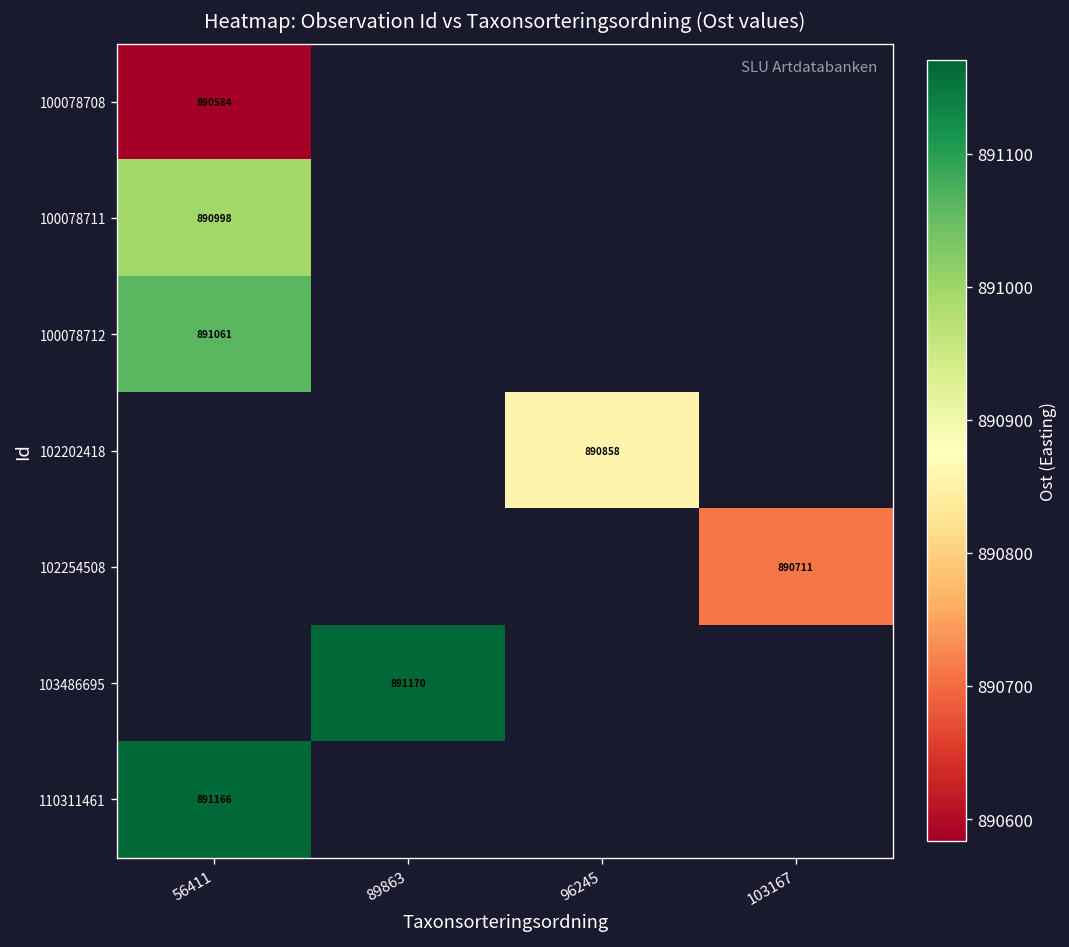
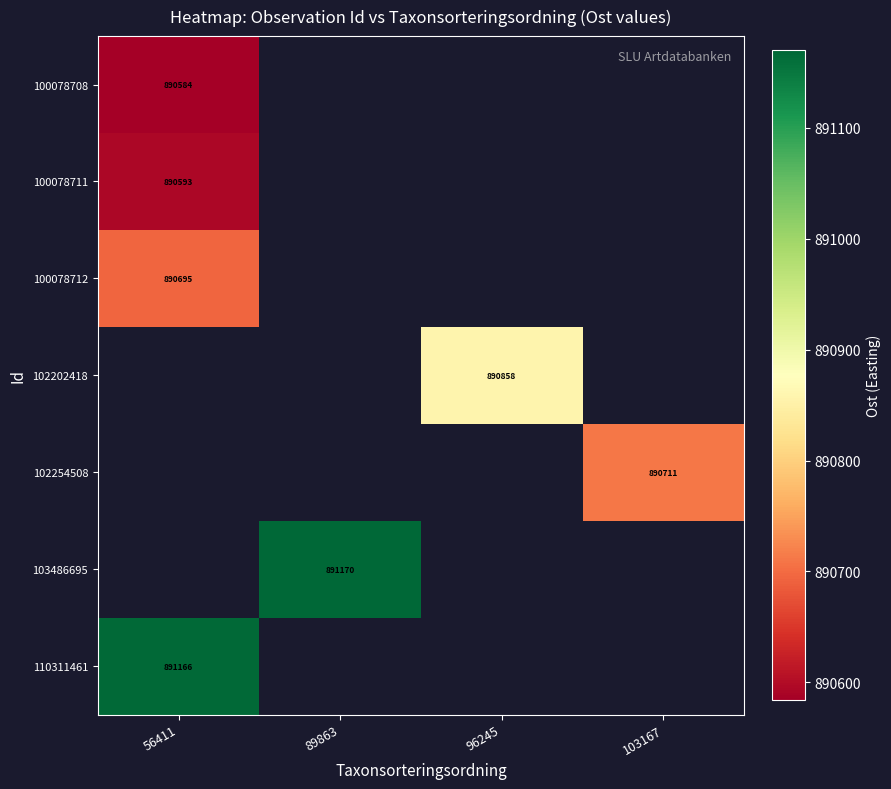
100078711, 56411: 890998 -> 890593
100078712, 56411: 891061 -> 890695
